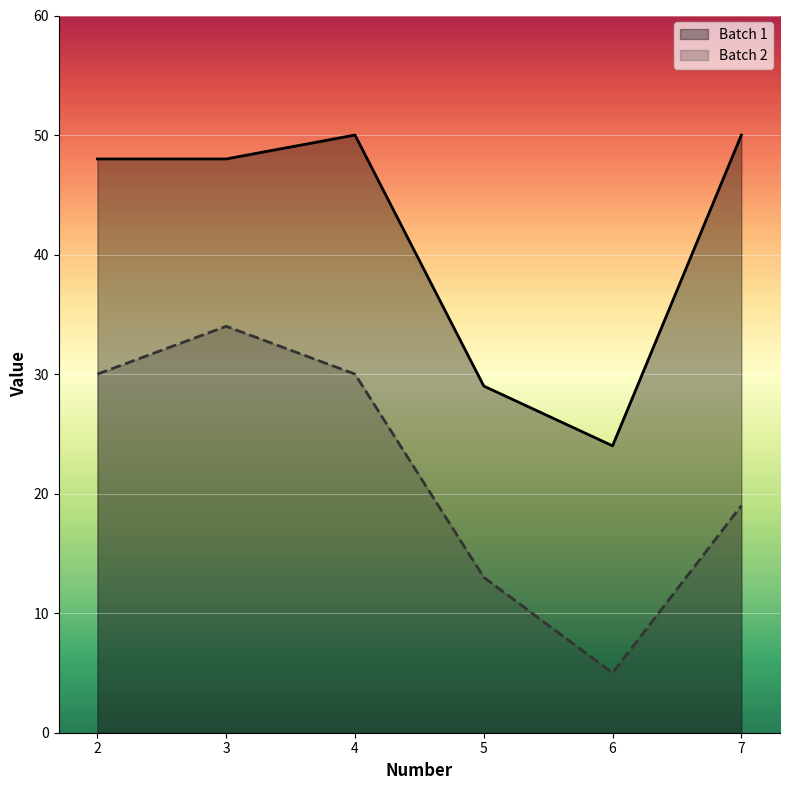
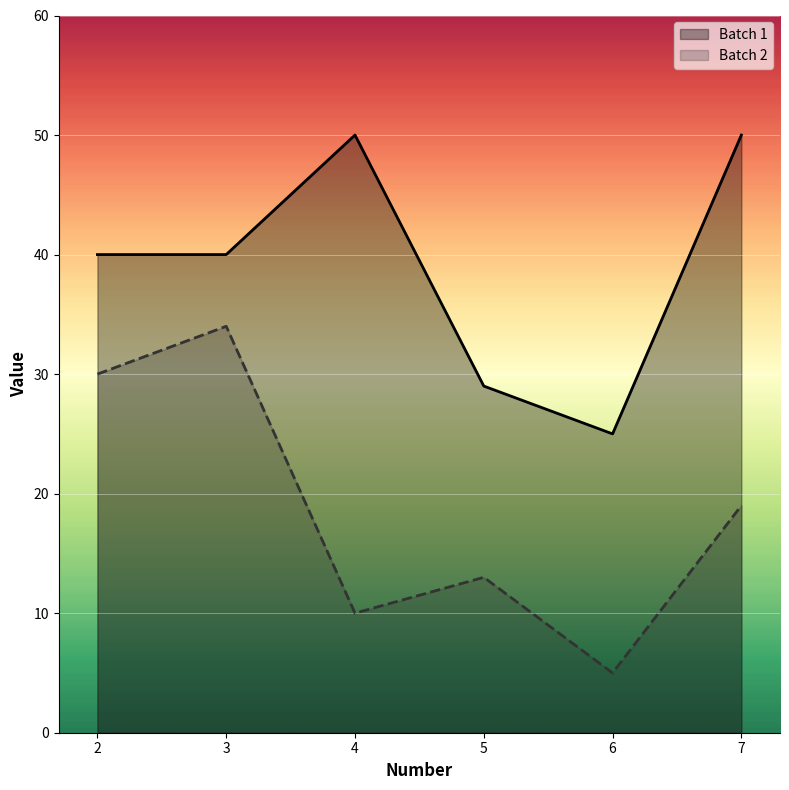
Batch 1, 2: 48 -> 40
Batch 1, 3: 48 -> 40
Batch 2, 4: 30 -> 10
Batch 1, 6: 24 -> 25
